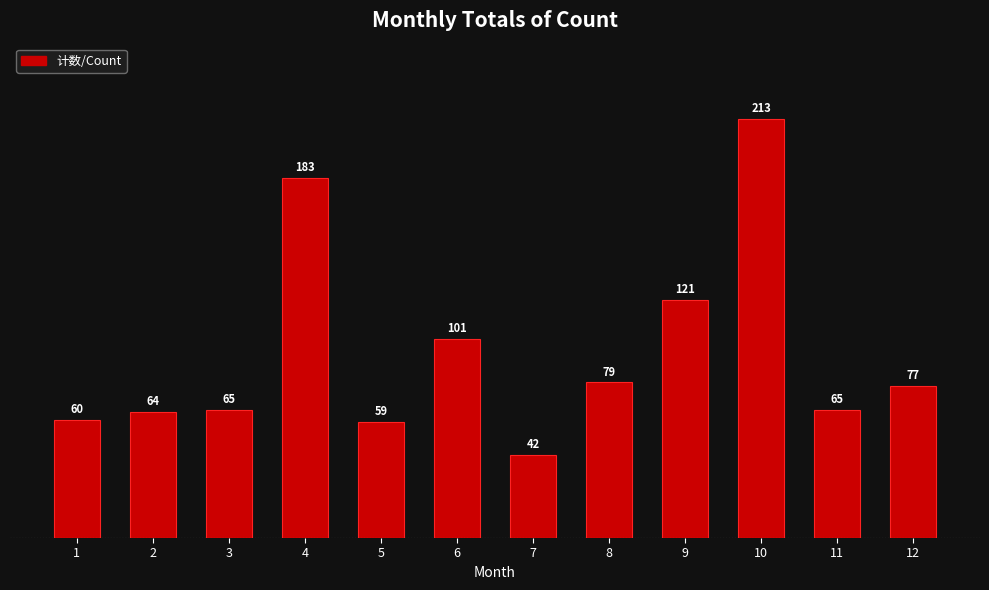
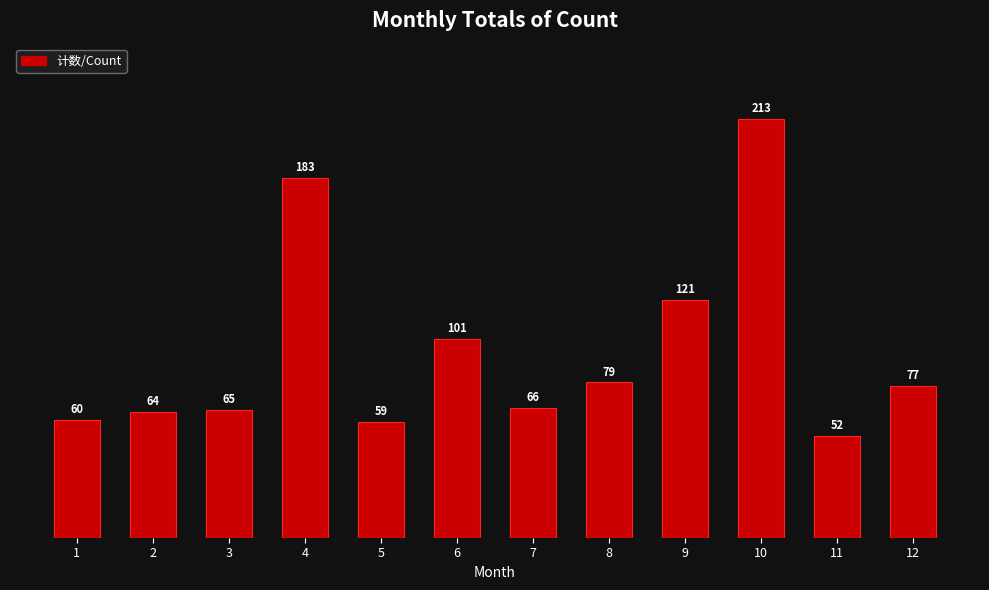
7: 42 -> 66
11: 65 -> 52
